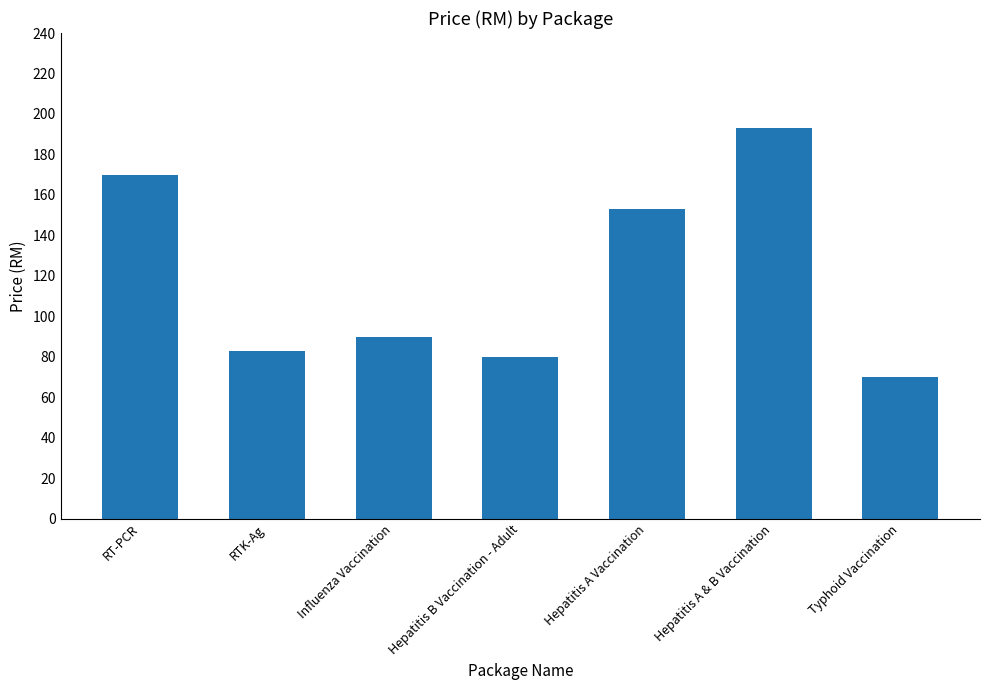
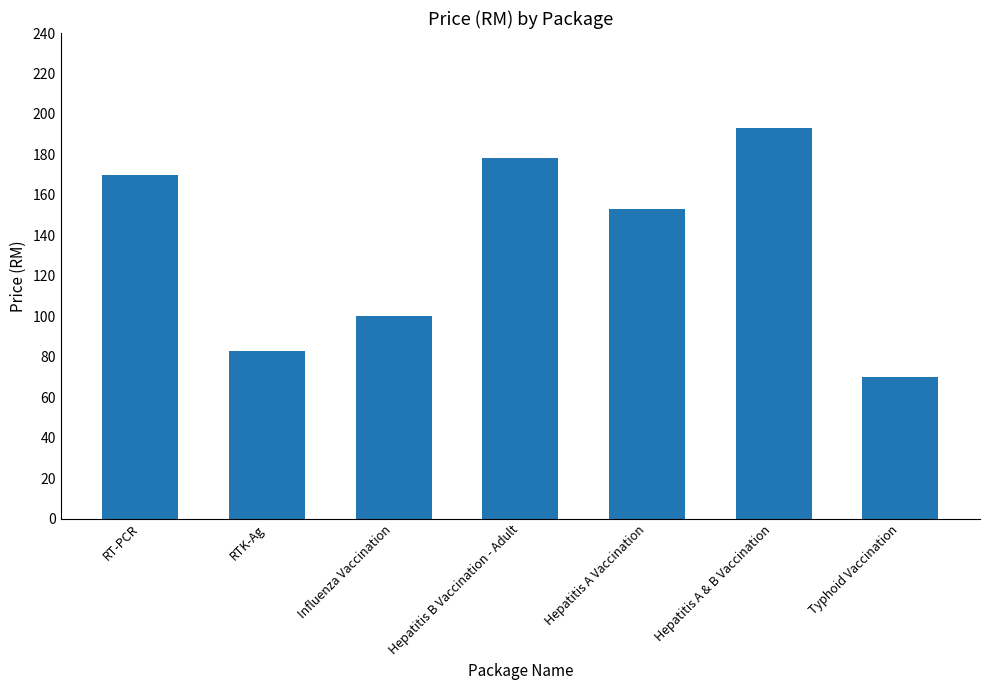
Influenza Vaccination: 90 -> 100
Hepatitis B Vaccination - Adult: 80 -> 178
